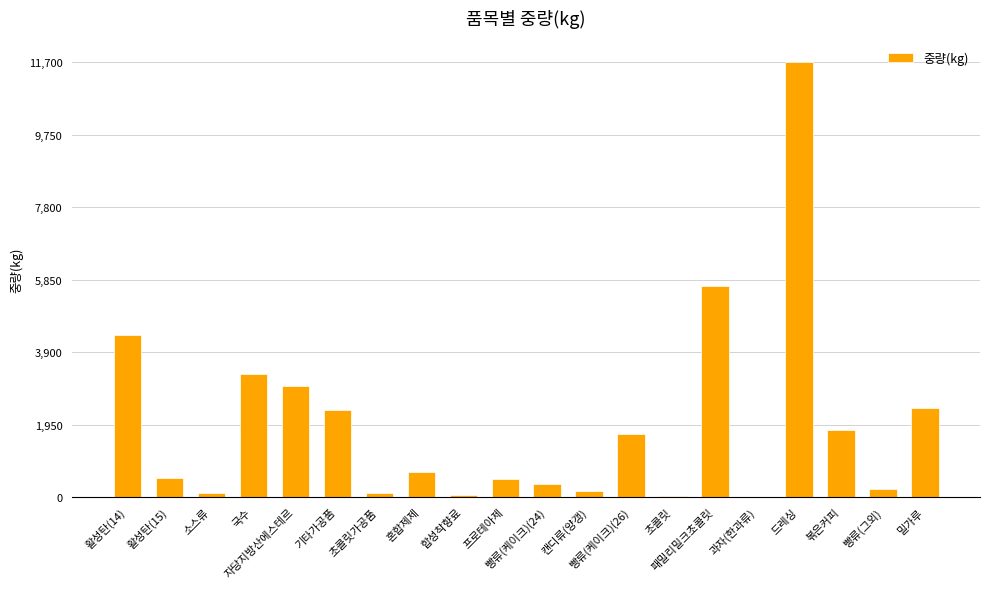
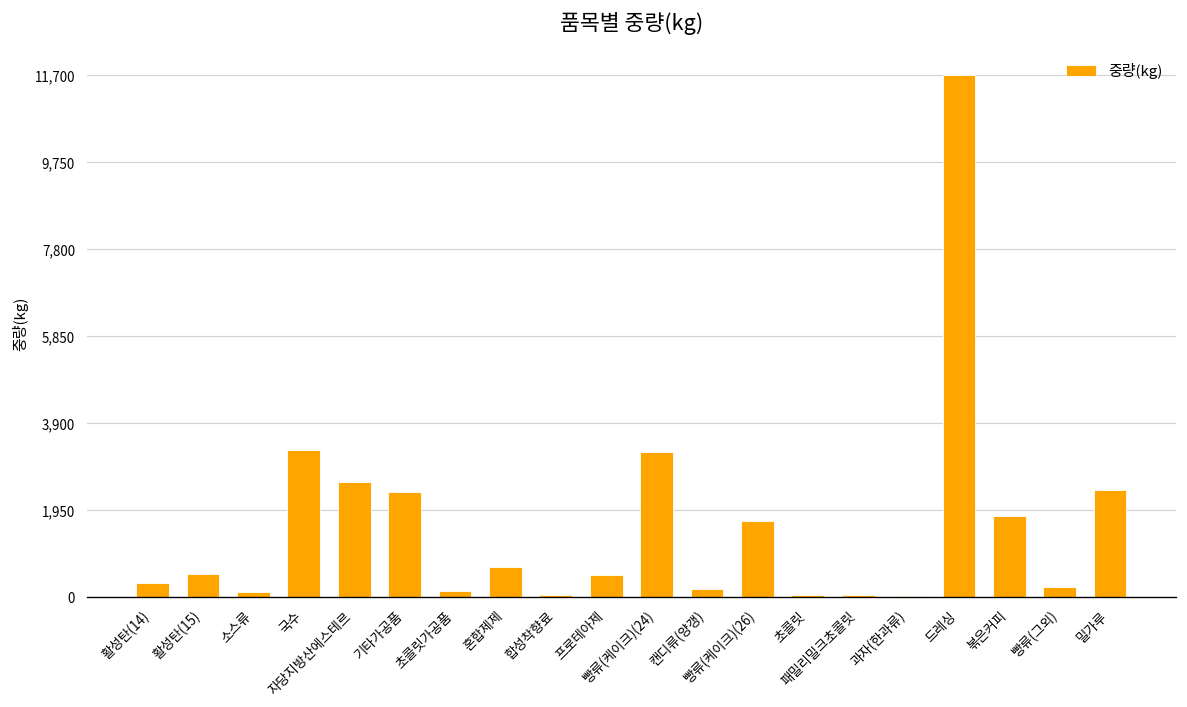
활성탄(14): 4,400 -> 300
자당지방산에스테르: 3,000 -> 2,600
빵류(케이크)(24): 300 -> 3,200
패밀리밀크초콜릿: 5,700 -> 0
